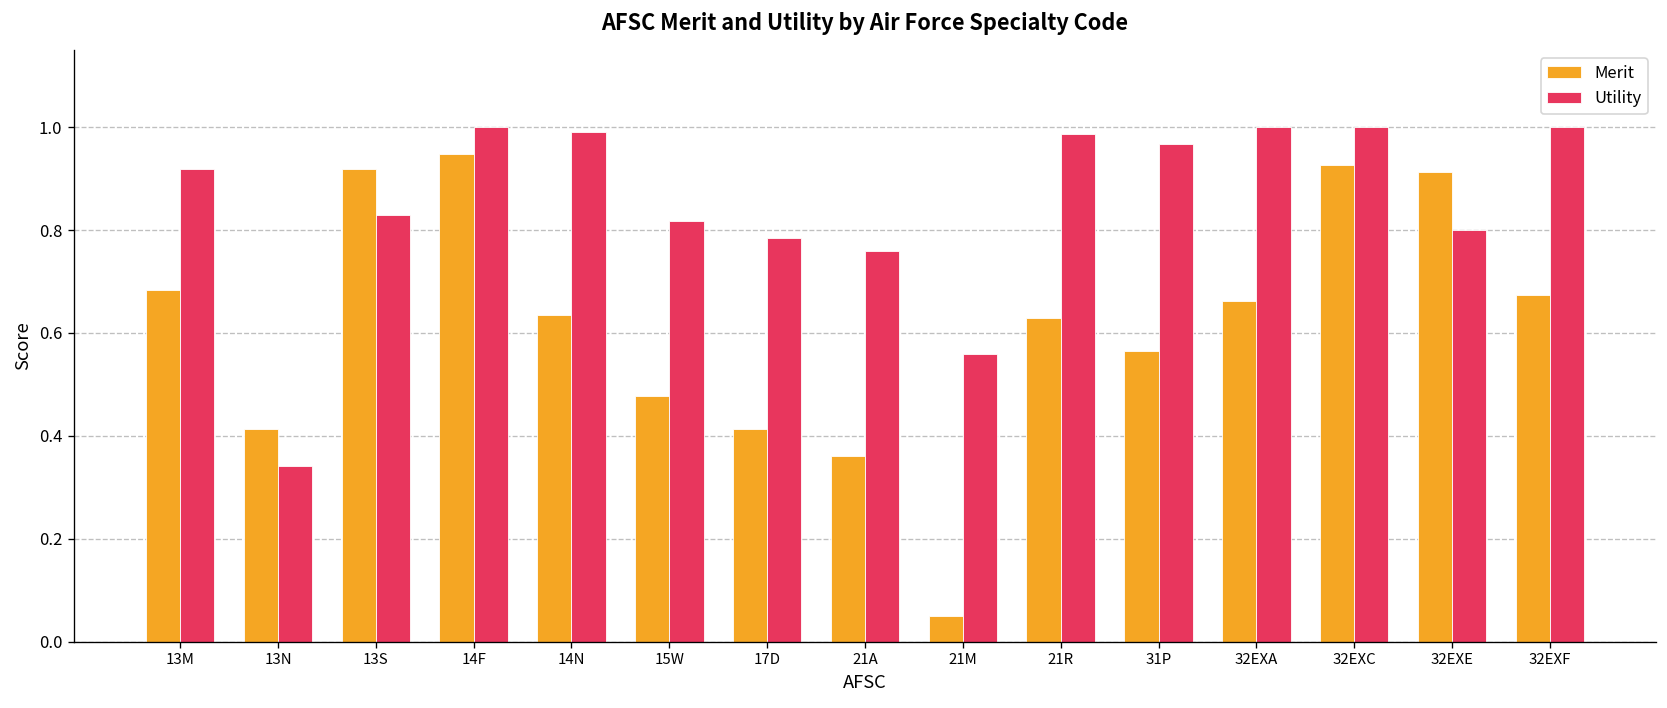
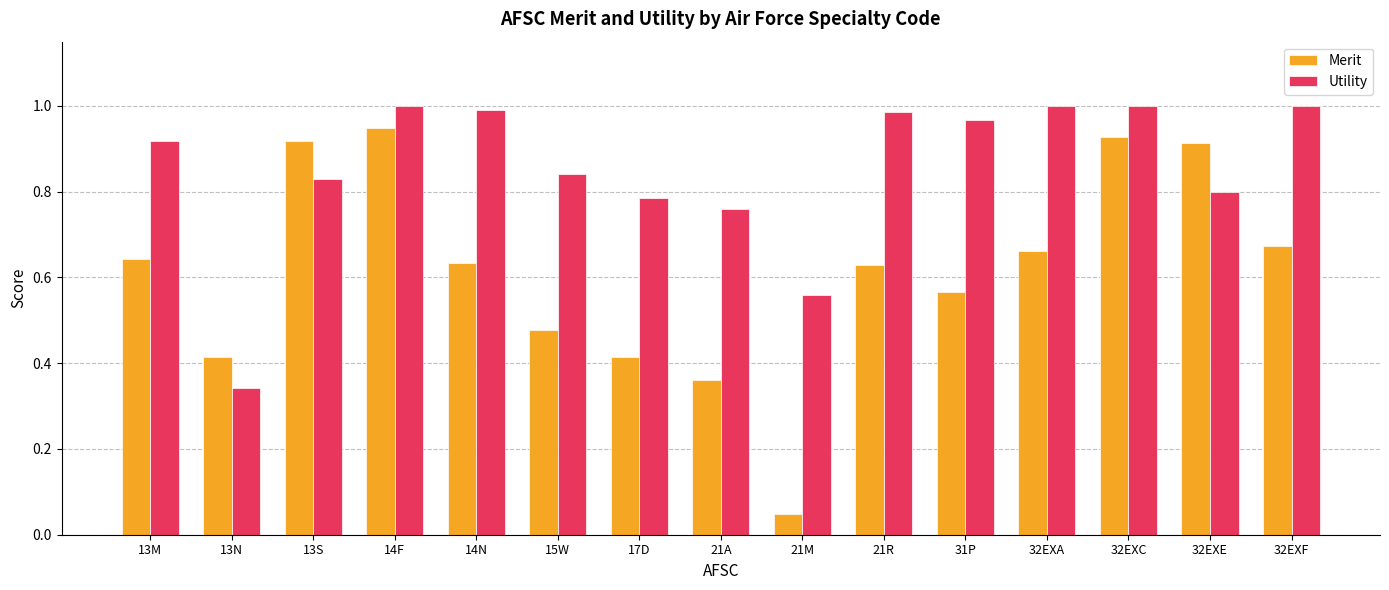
Merit, 13M: 0.68 -> 0.64
Utility, 15W: 0.82 -> 0.84
